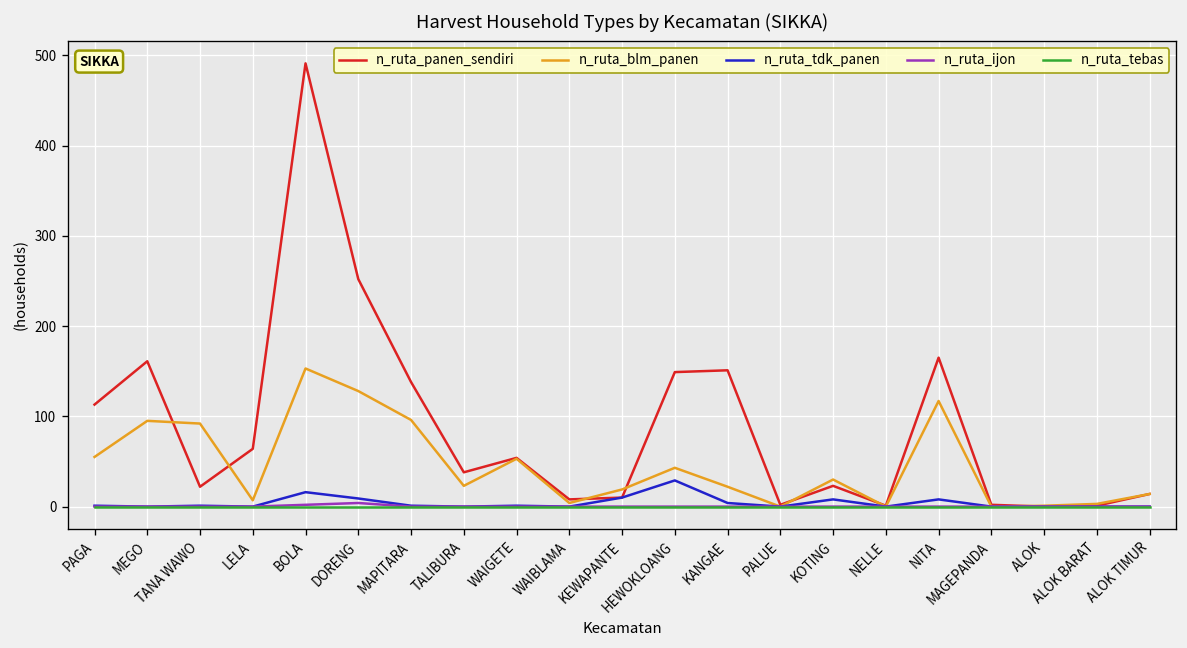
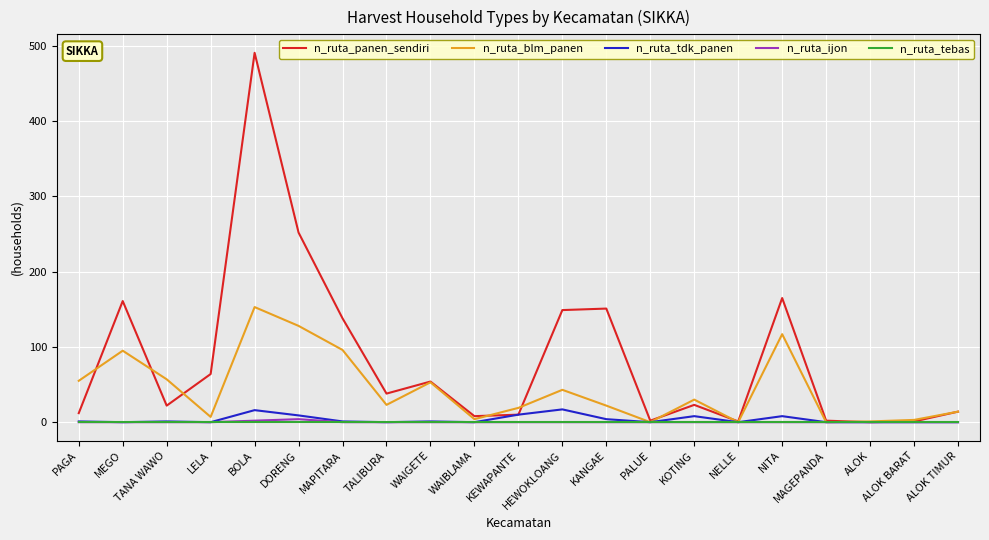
n_ruta_panen_sendiri, PAGA: 110 -> 10
n_ruta_blm_panen, TANA WAWO: 90 -> 60
n_ruta_tdk_panen, HEWOKLOANG: 30 -> 20
